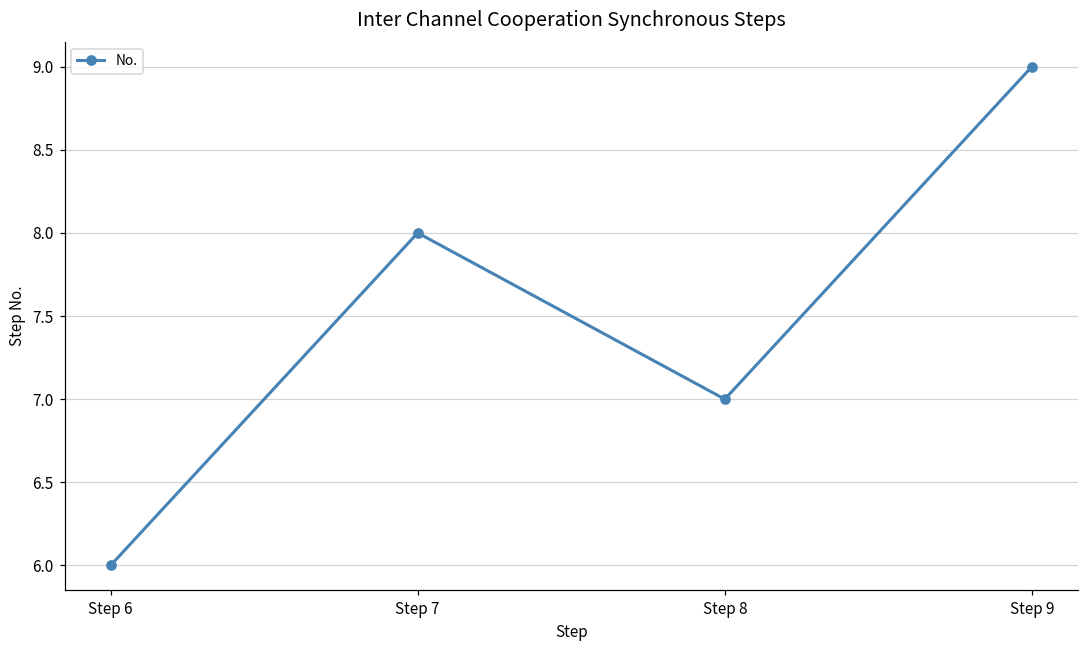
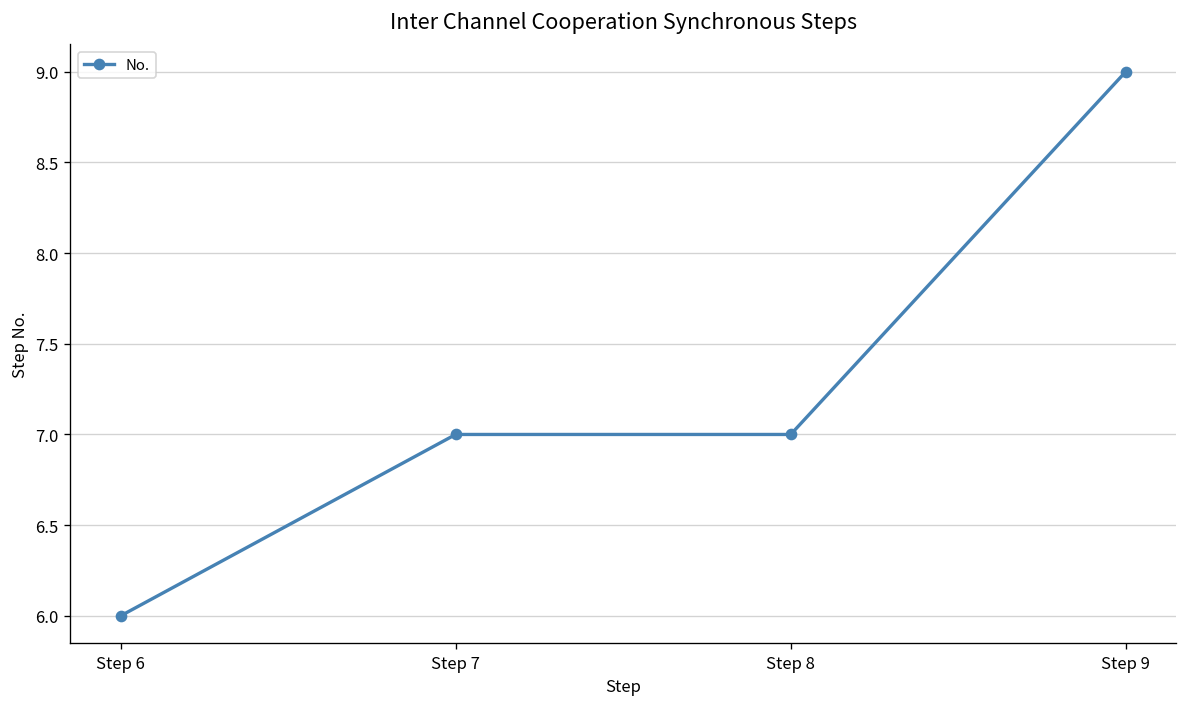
Step 7: 8 -> 7
